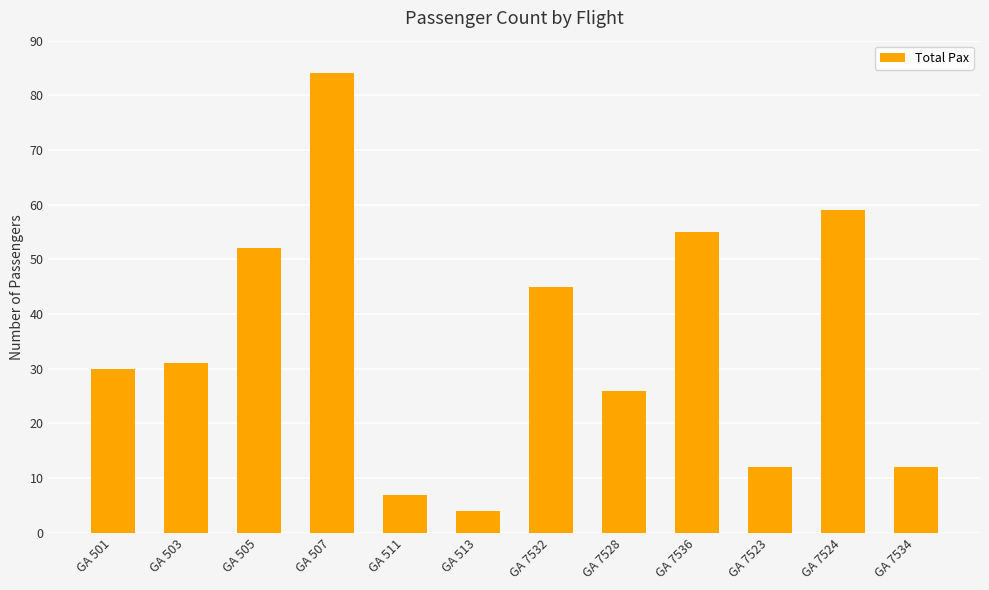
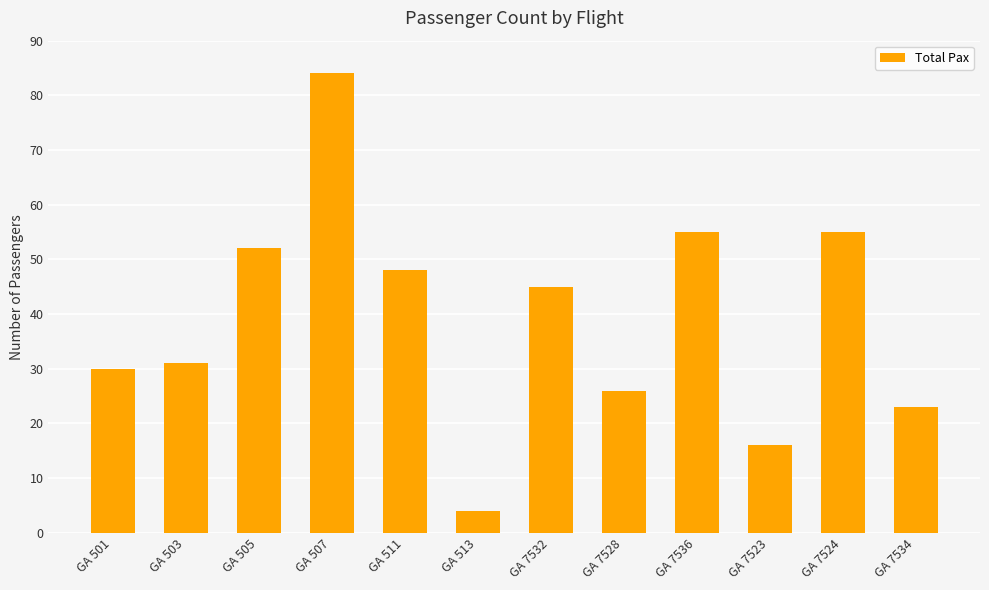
GA 511: 7 -> 48
GA 7523: 12 -> 16
GA 7524: 59 -> 55
GA 7534: 12 -> 23
